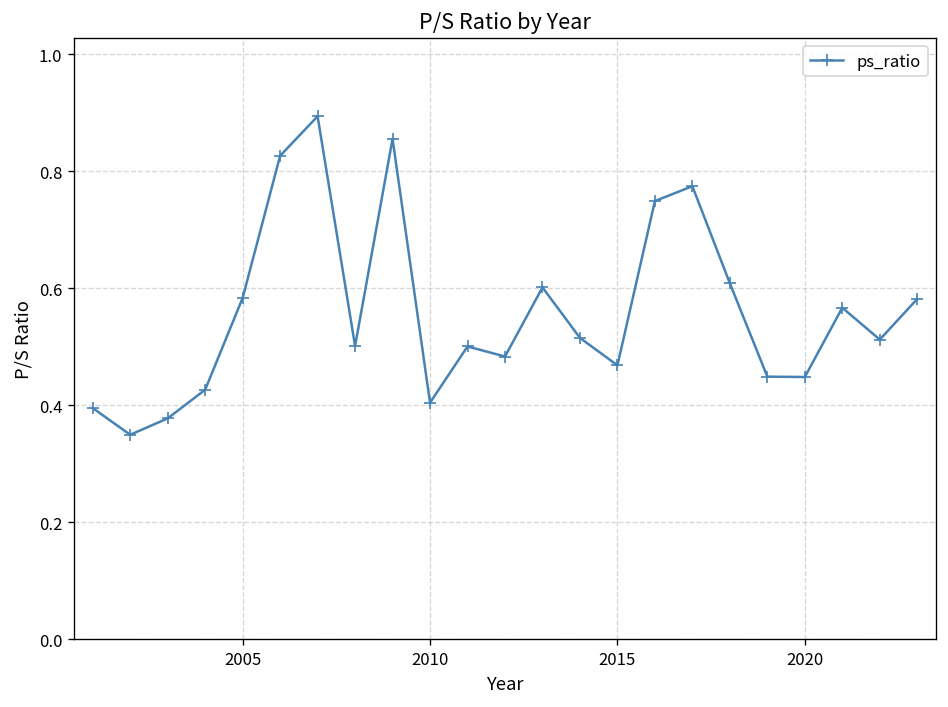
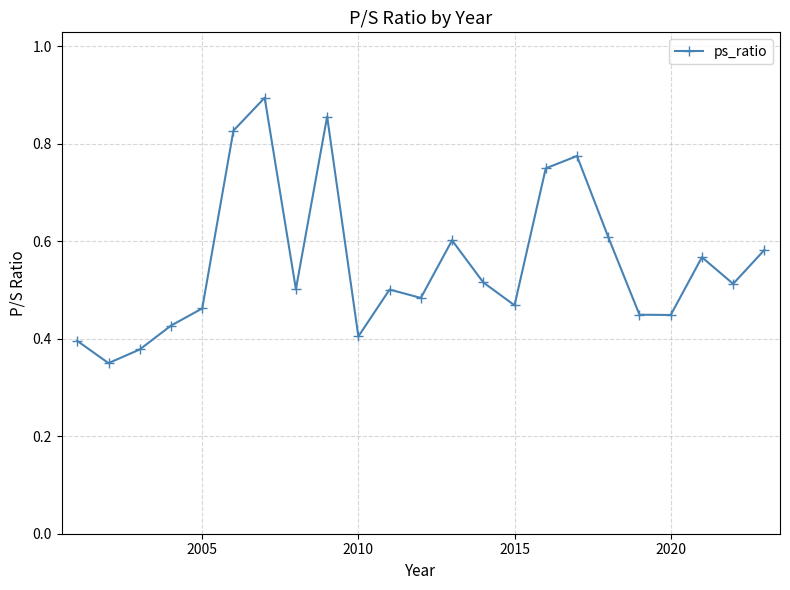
2005: 0.58 -> 0.46
